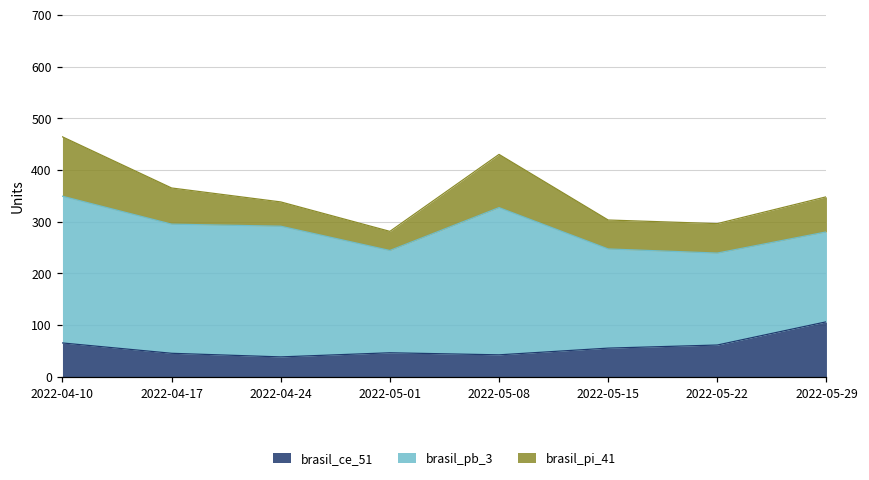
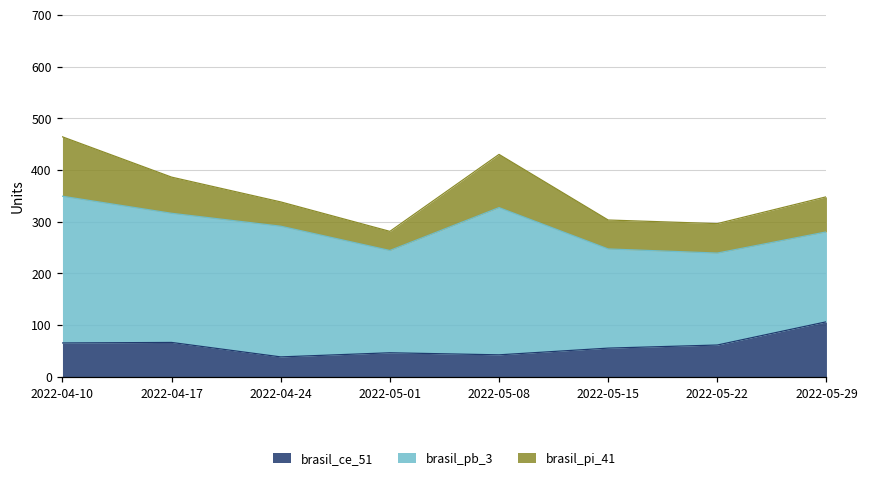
brasil_ce_51, 2022-04-17: 50 -> 70
